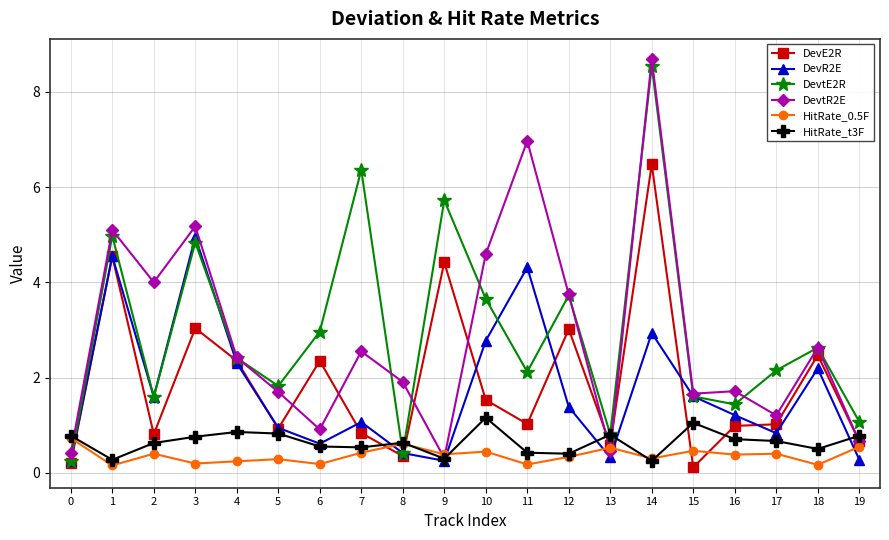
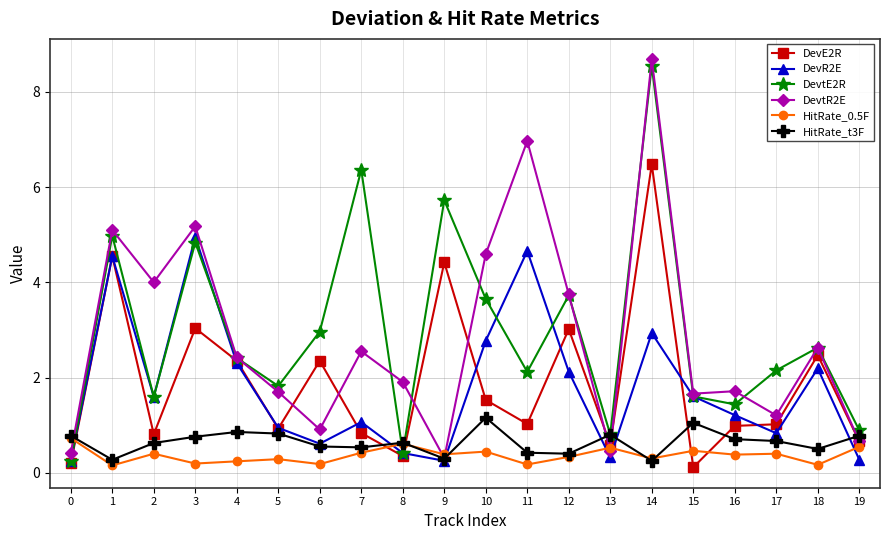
DevR2E, 11: 4.3 -> 4.7
DevR2E, 12: 1.4 -> 2.1
DevtE2R, 19: 1.1 -> 0.9
